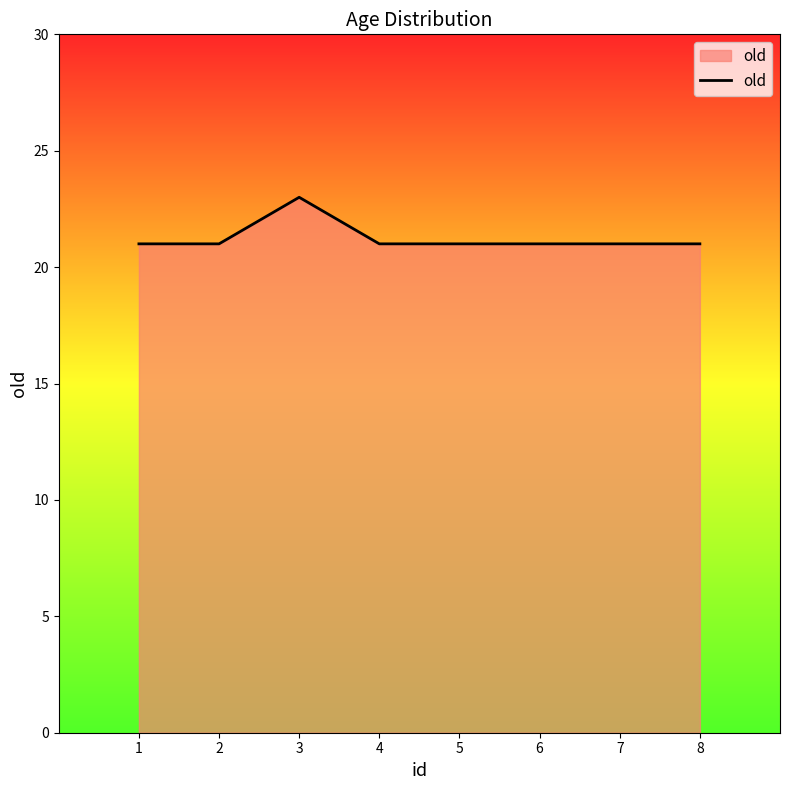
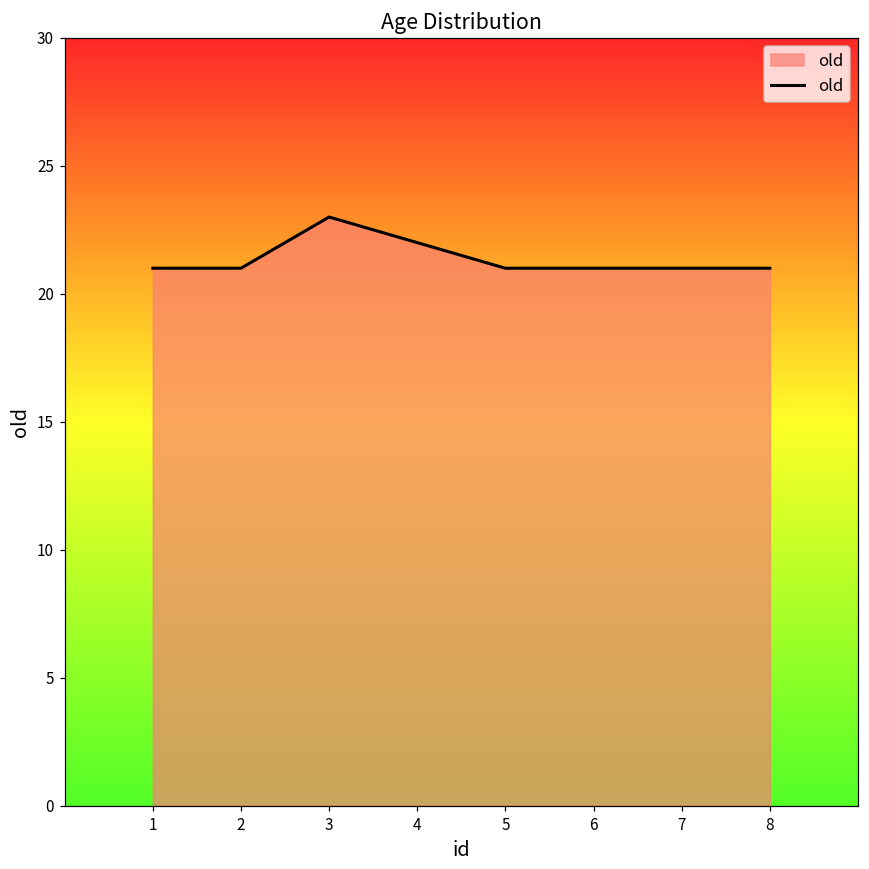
4: 21 -> 22
